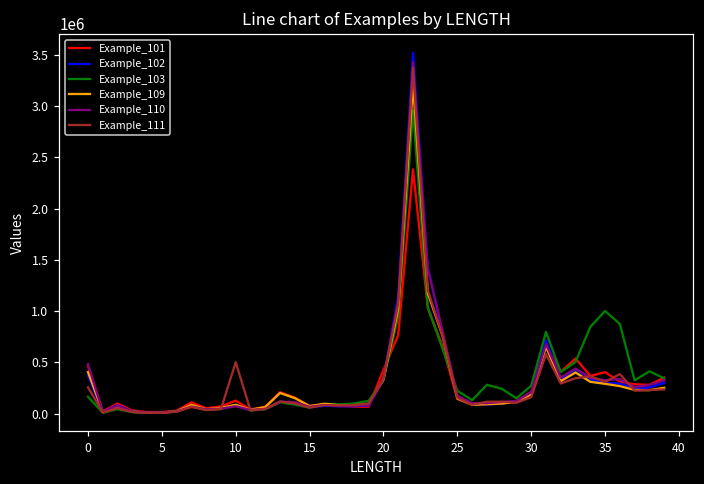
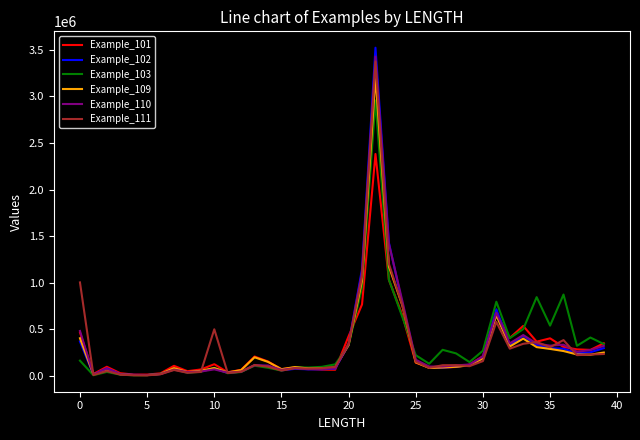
Example_111, 0: 300000 -> 1000000
Example_103, 35: 1000000 -> 500000
